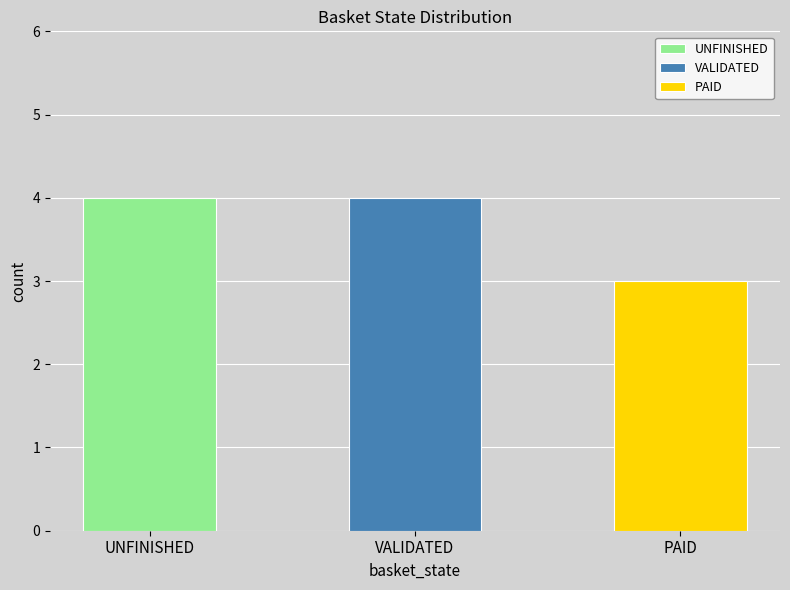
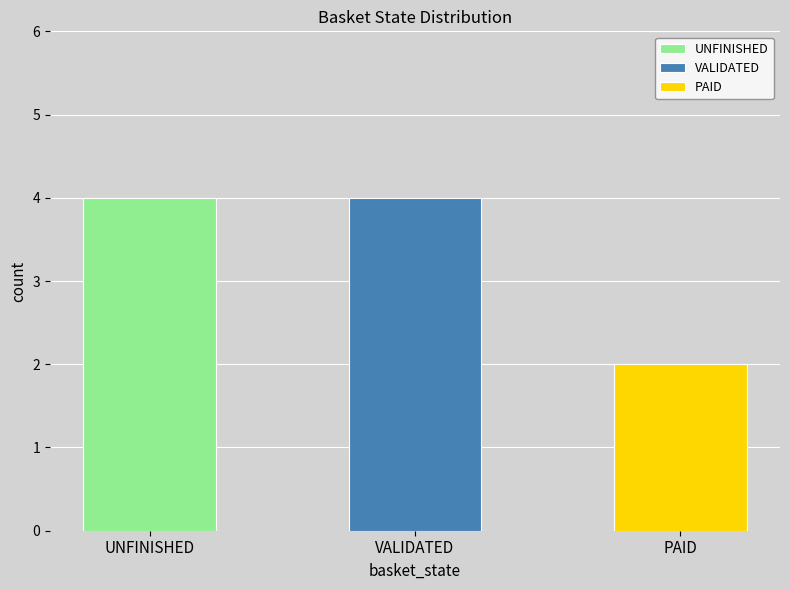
PAID: 3 -> 2
